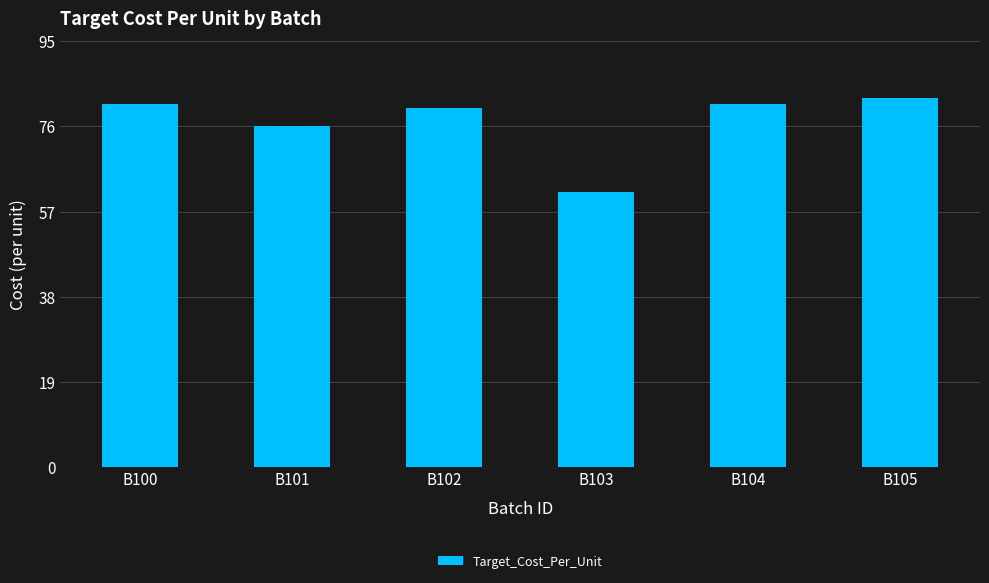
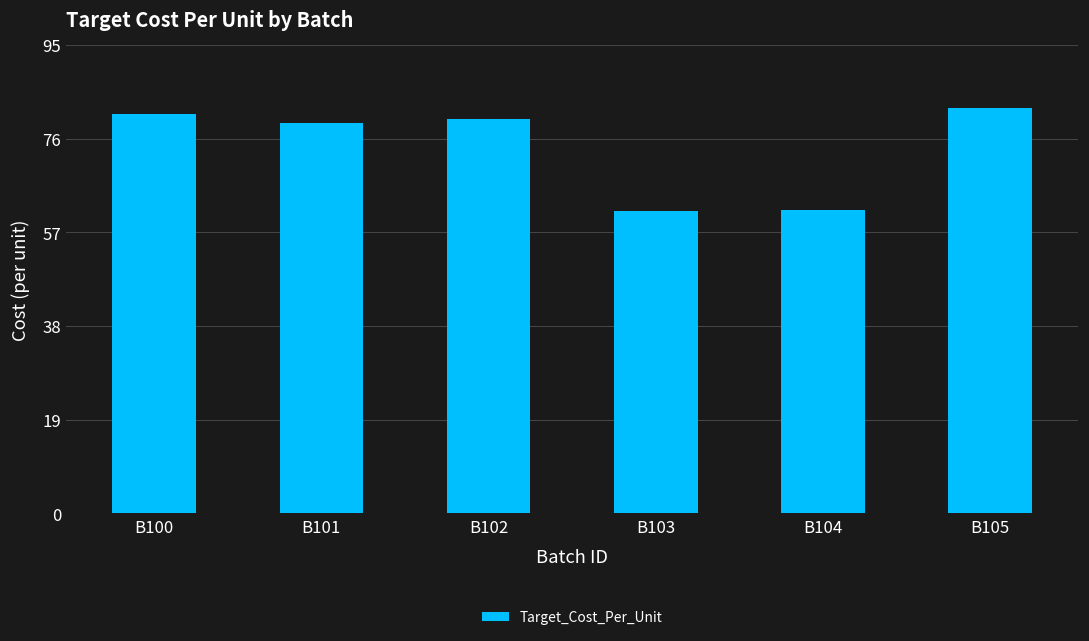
B101: 76 -> 79
B104: 81 -> 62
